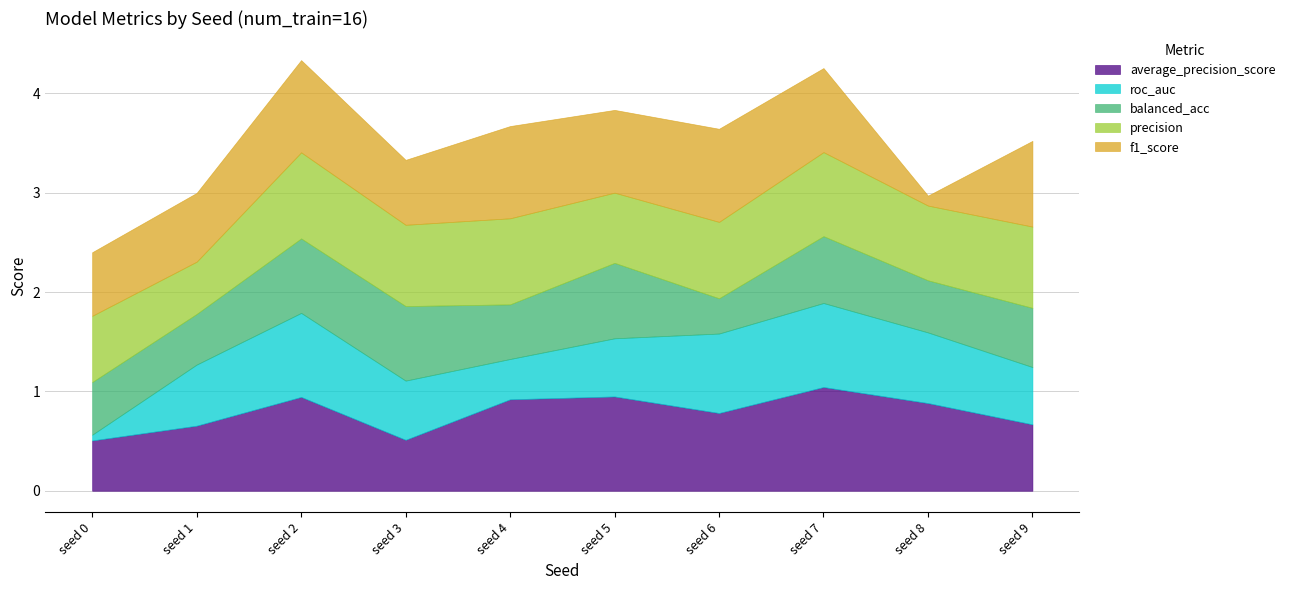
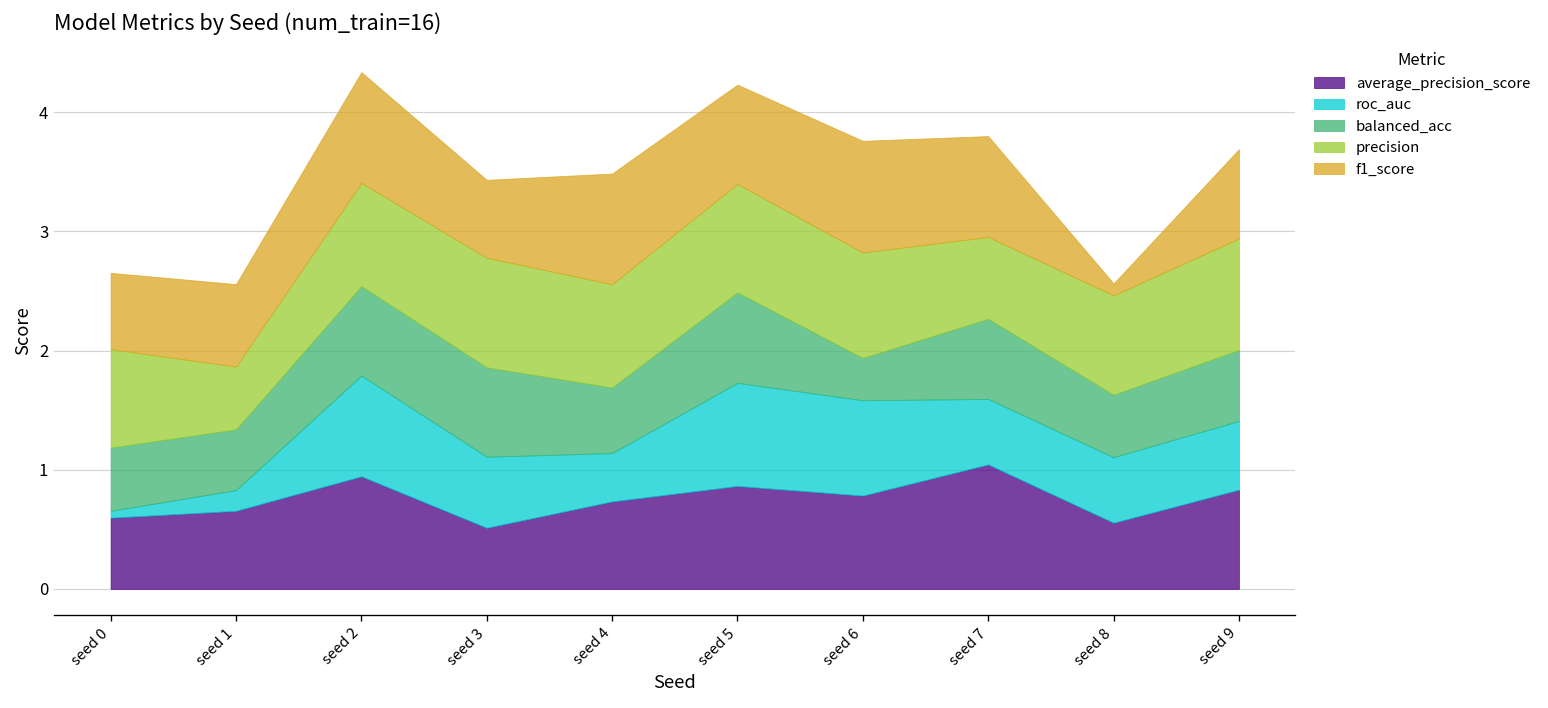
average_precision_score, seed 0: 0.5 -> 0.6
precision, seed 0: 0.7 -> 0.8
roc_auc, seed 1: 0.6 -> 0.2
precision, seed 3: 0.8 -> 0.9
average_precision_score, seed 4: 0.9 -> 0.7
average_precision_score, seed 5: 0.95 -> 0.86
roc_auc, seed 5: 0.6 -> 0.9
precision, seed 5: 0.7 -> 0.9
precision, seed 6: 0.8 -> 0.9
roc_auc, seed 7: 0.8 -> 0.5
precision, seed 7: 0.8 -> 0.7
average_precision_score, seed 8: 0.9 -> 0.6
roc_auc, seed 8: 0.7 -> 0.6
precision, seed 8: 0.75 -> 0.83
average_precision_score, seed 9: 0.7 -> 0.8
precision, seed 9: 0.8 -> 0.9
f1_score, seed 9: 0.9 -> 0.8
